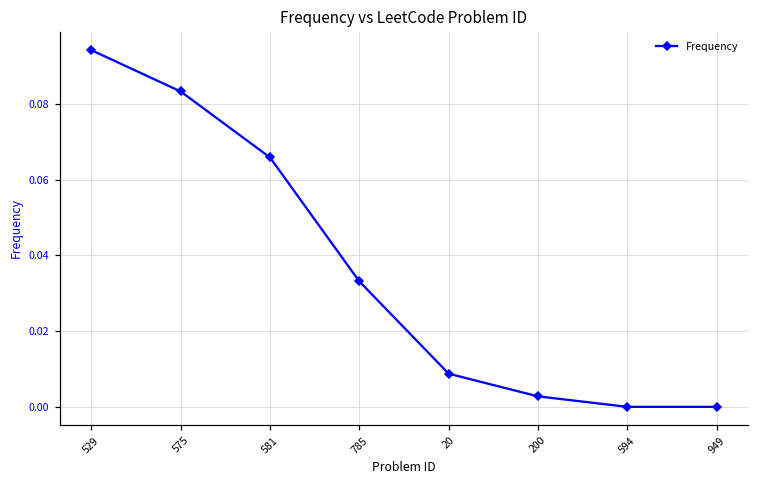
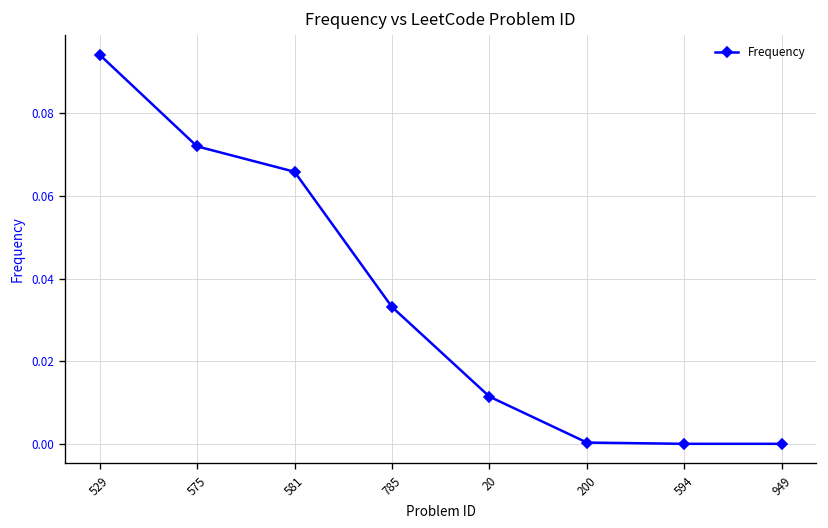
575: 0.083 -> 0.072
20: 0.009 -> 0.011
200: 0.003 -> 0.000
